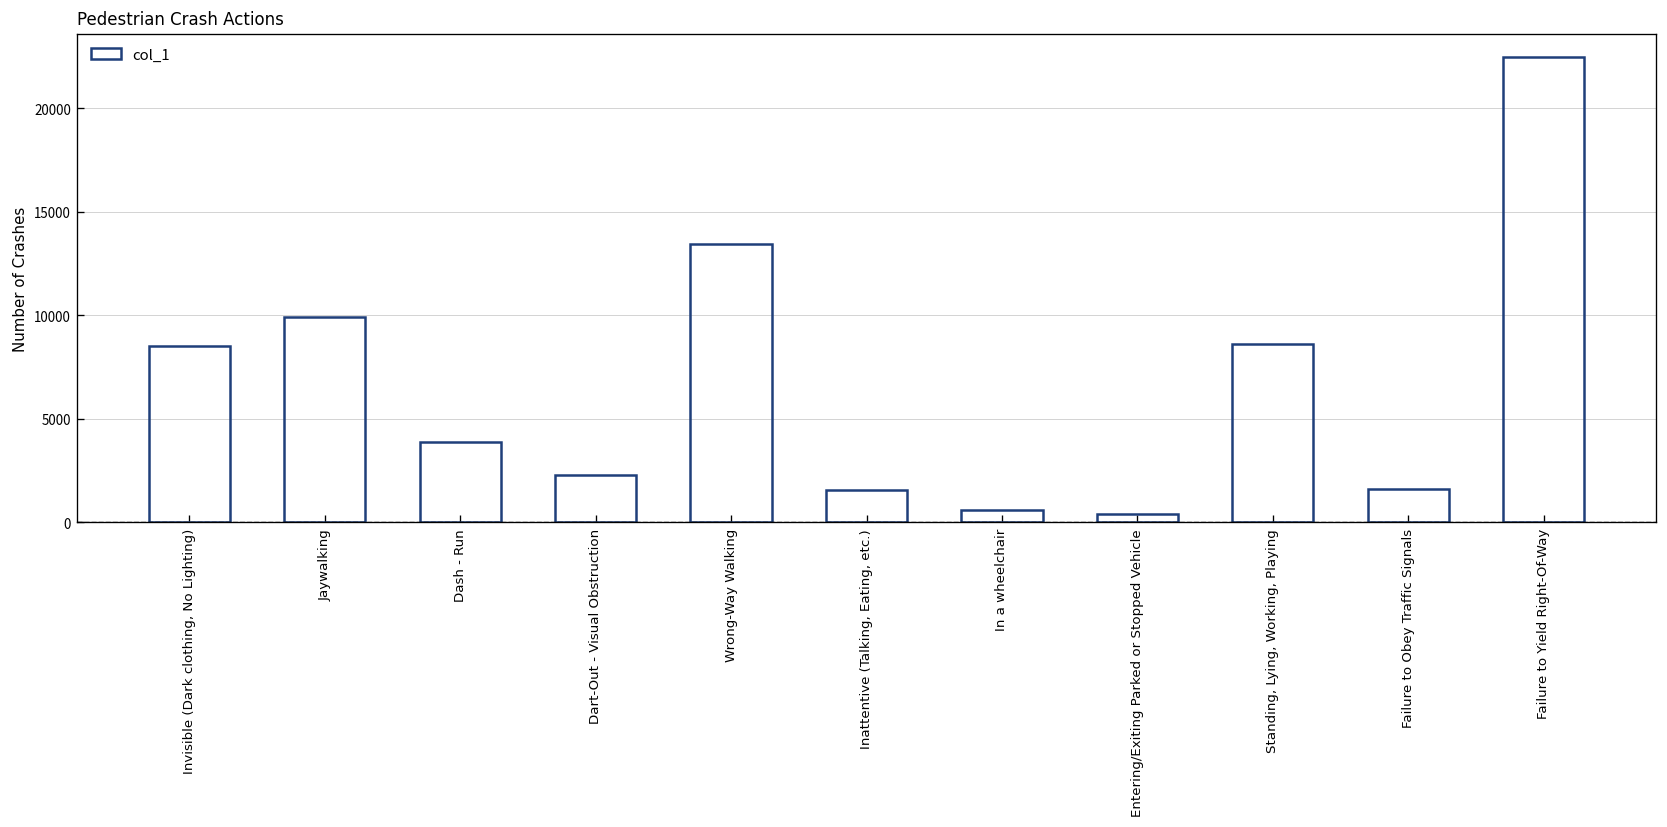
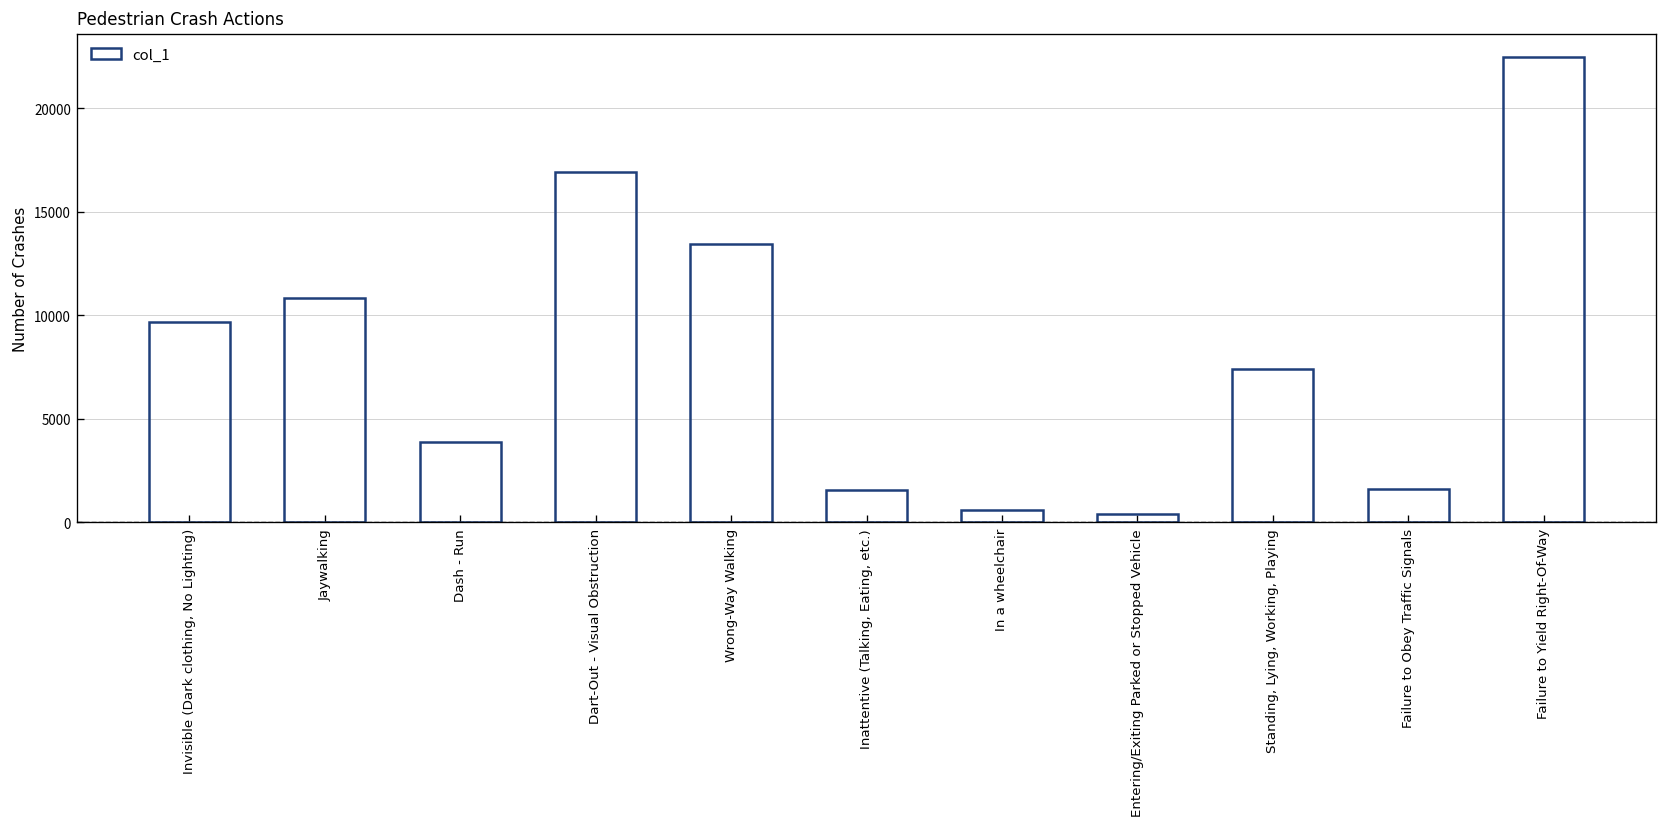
Invisible (Dark clothing, No Lighting): 8500 -> 9700
Jaywalking: 9900 -> 10800
Dart-Out - Visual Obstruction: 2300 -> 16900
Standing, Lying, Working, Playing: 8600 -> 7400
